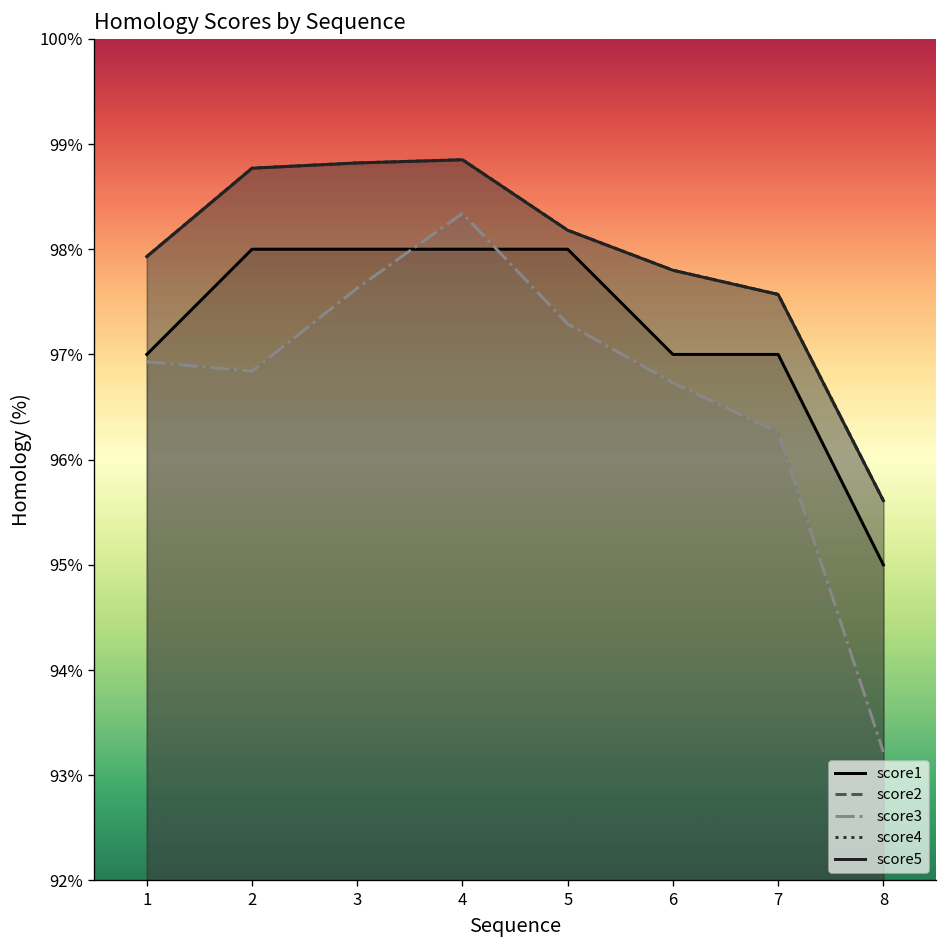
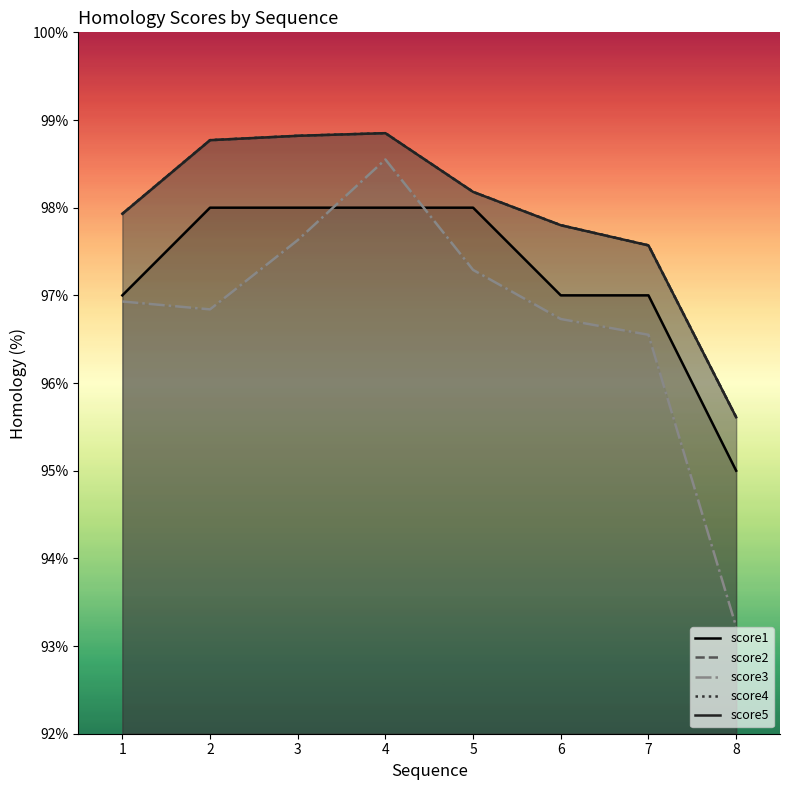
score3, 4: 98.3% -> 98.6%
score3, 7: 96.3% -> 96.6%
